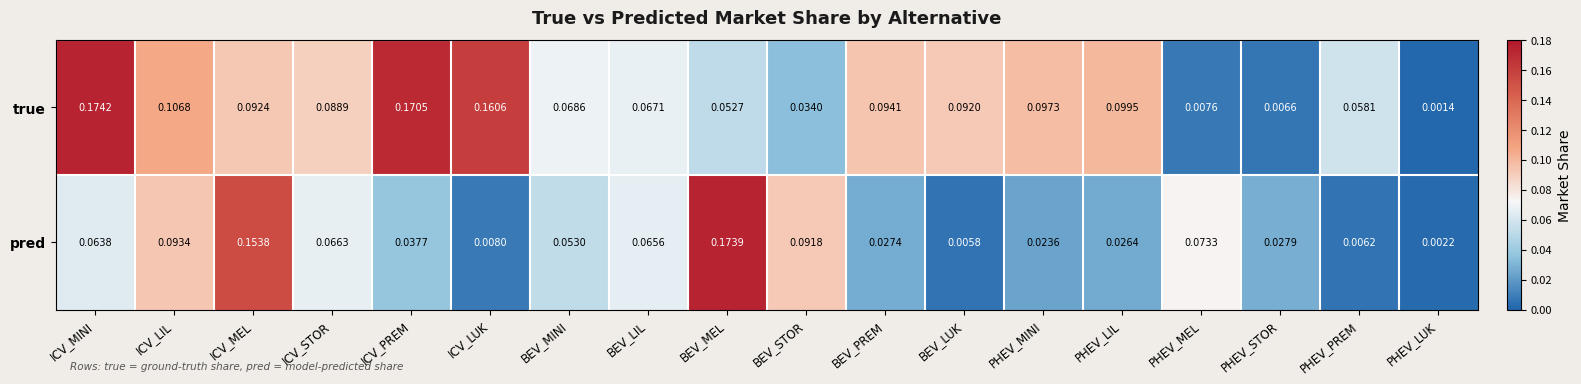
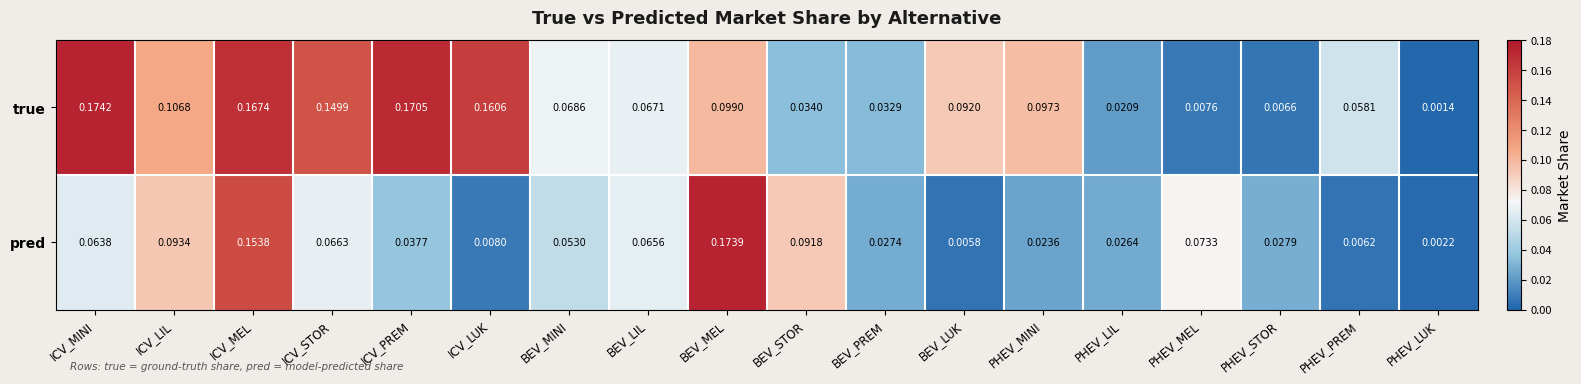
true, ICV_MEL: 0.0924 -> 0.1674
true, ICV_STOR: 0.0889 -> 0.1499
true, BEV_MEL: 0.0527 -> 0.0990
true, BEV_PREM: 0.0941 -> 0.0329
true, PHEV_LIL: 0.0995 -> 0.0209
